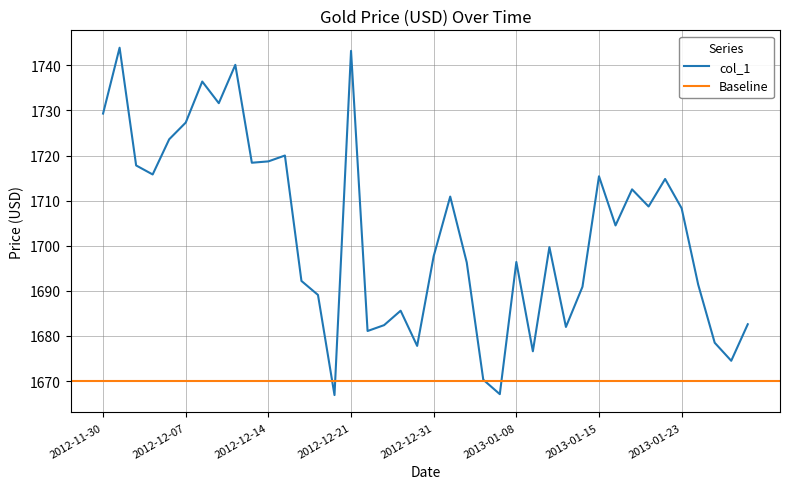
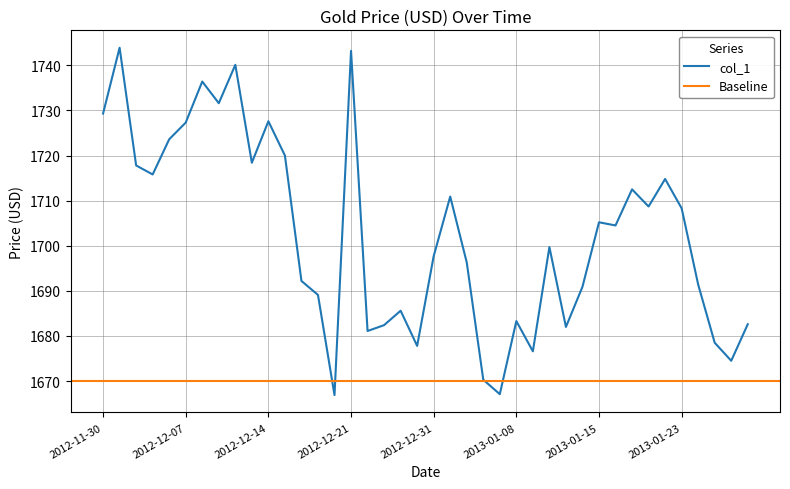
2012-12-14: 1719 -> 1728
2013-01-08: 1696 -> 1683
2013-01-15: 1715 -> 1705
